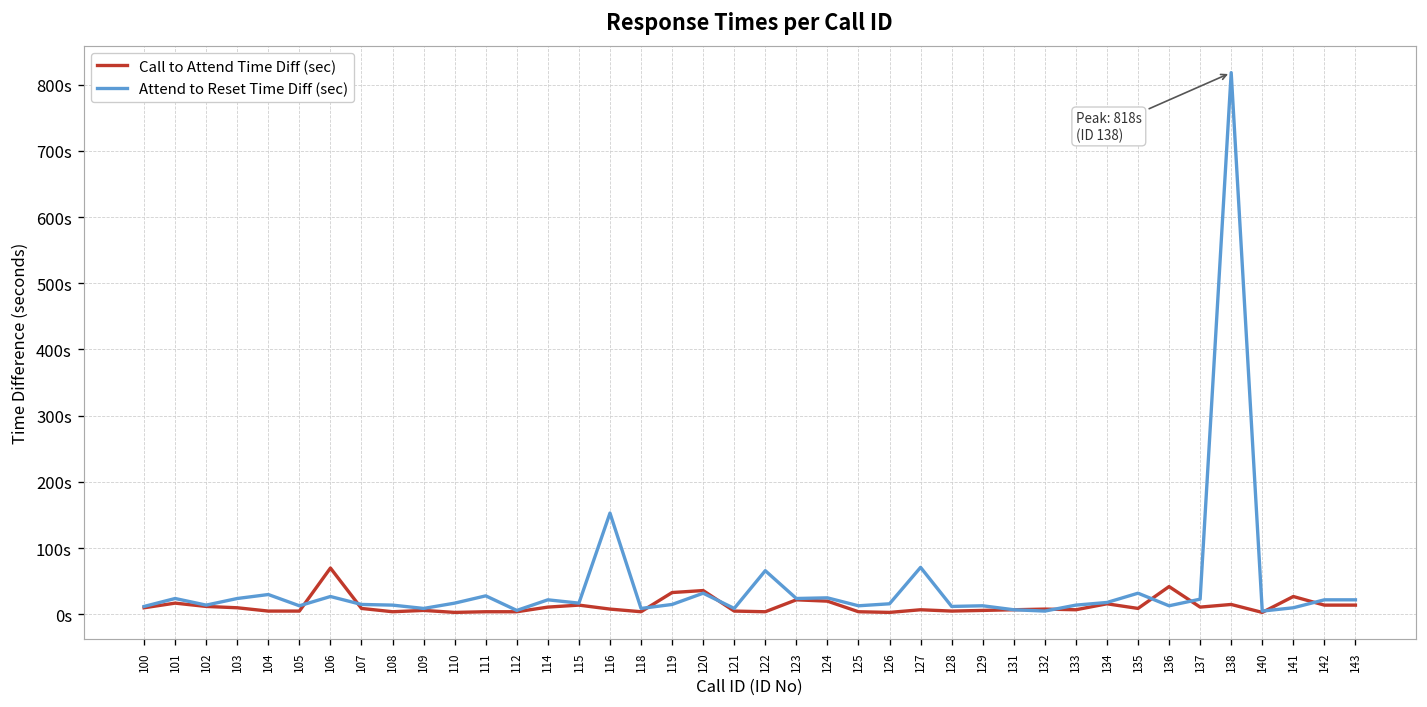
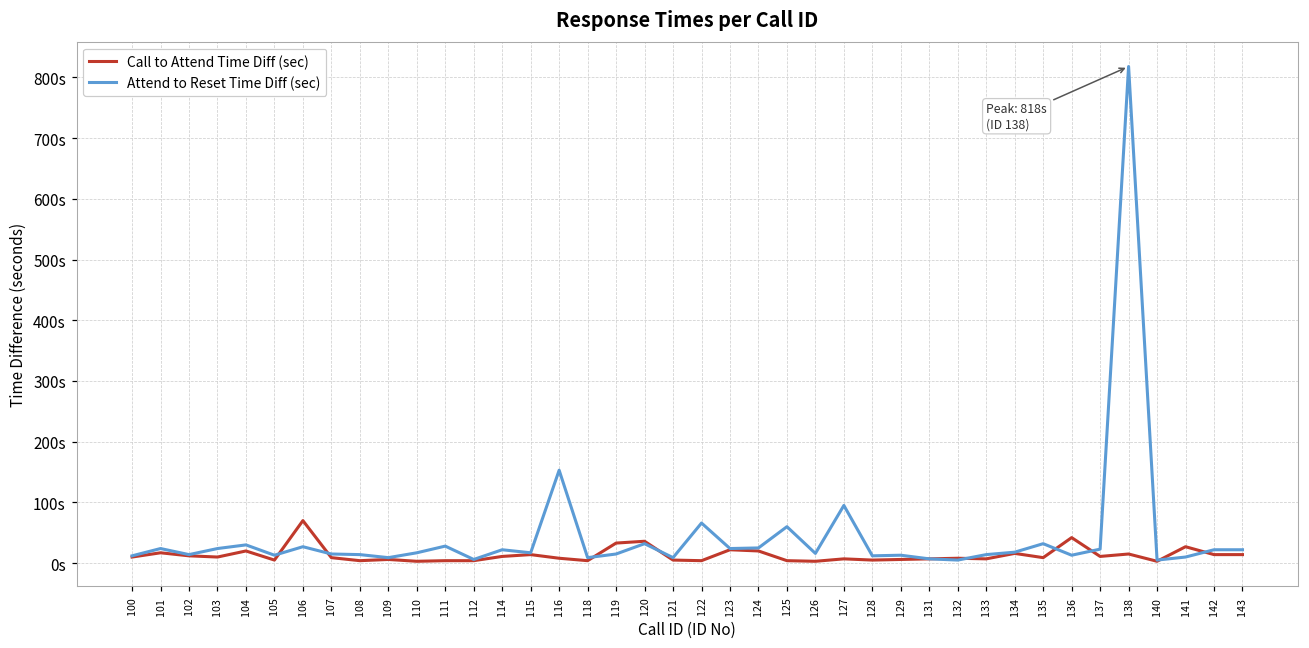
Call to Attend Time Diff (sec), 104: 10s -> 20s
Attend to Reset Time Diff (sec), 125: 10s -> 60s
Attend to Reset Time Diff (sec), 127: 70s -> 100s
